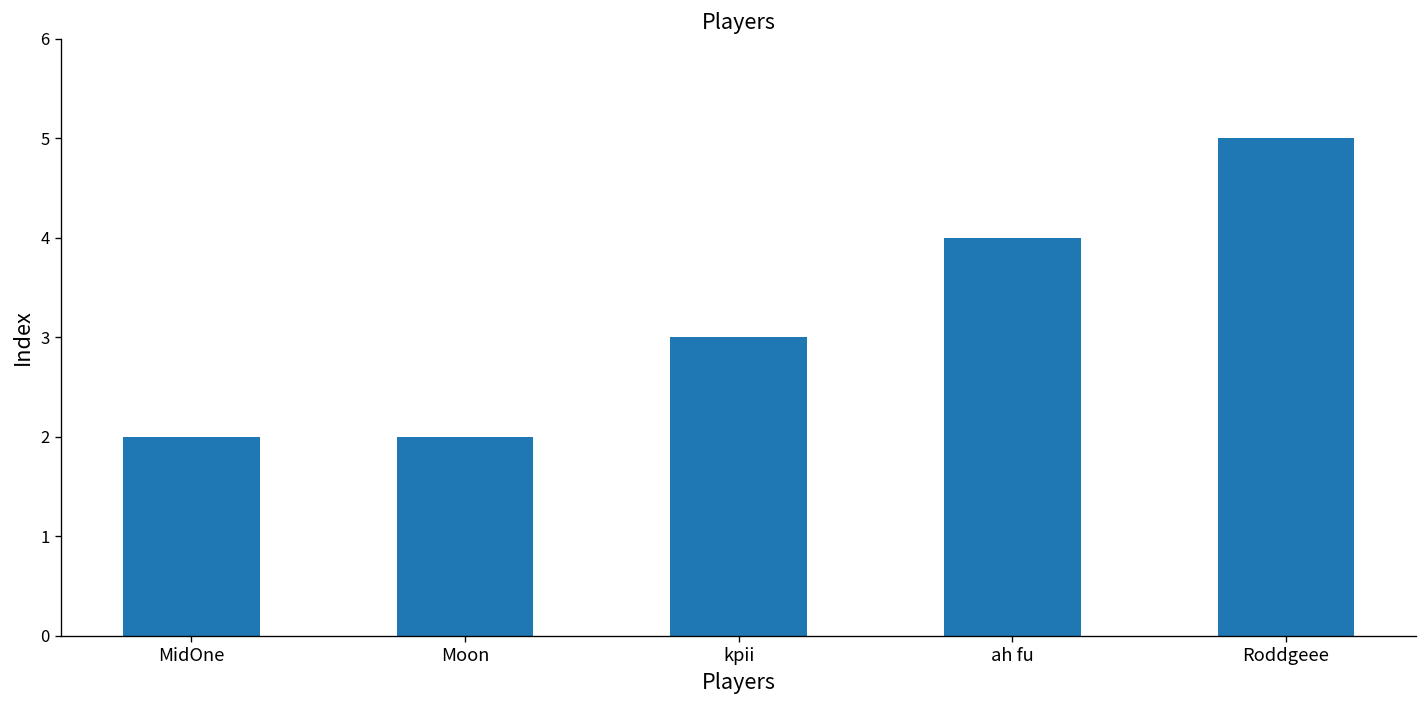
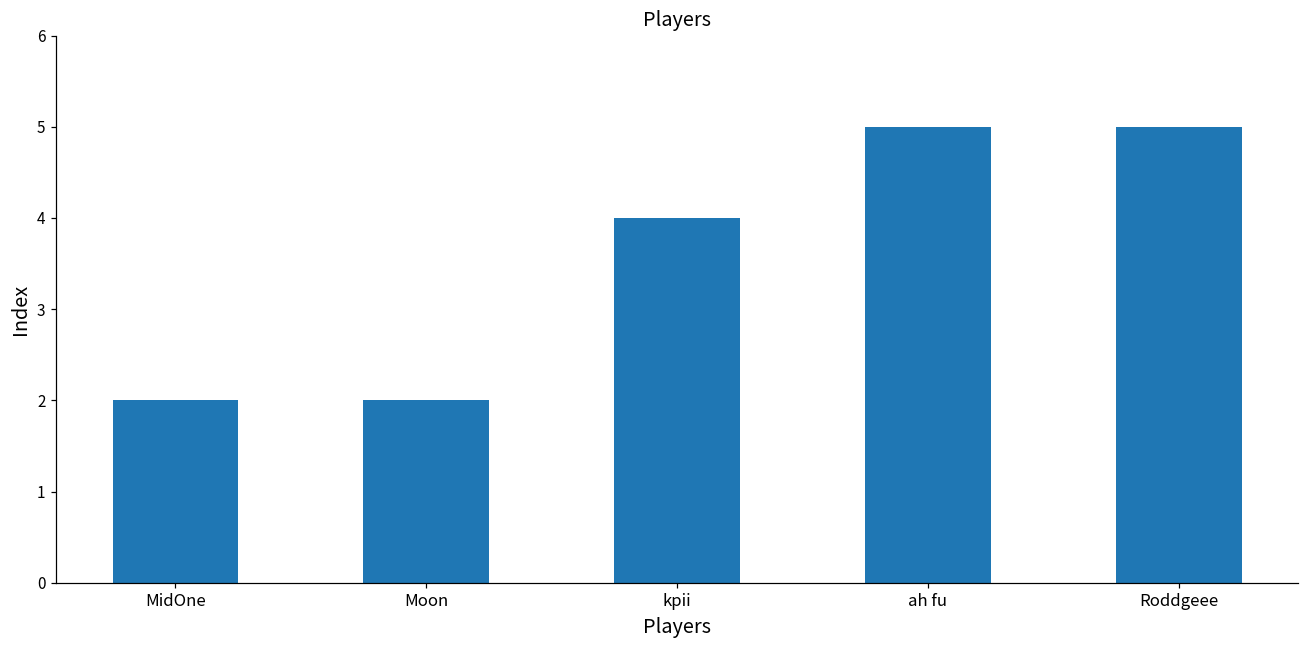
kpii: 3 -> 4
ah fu: 4 -> 5
